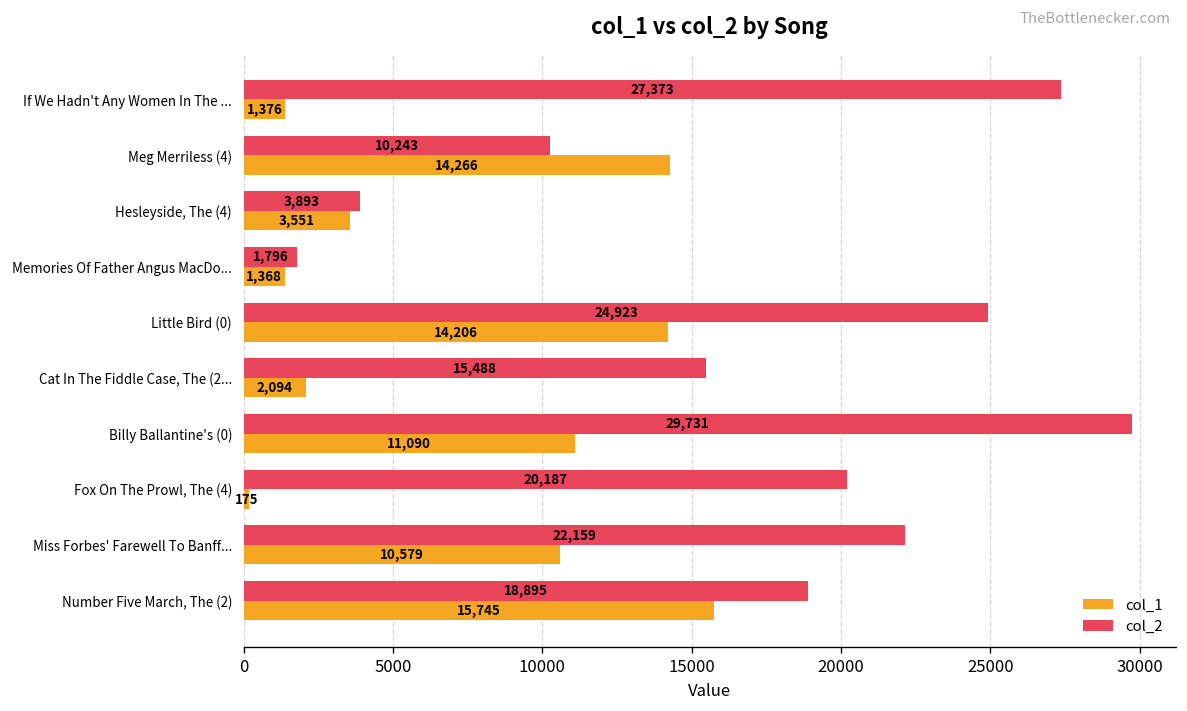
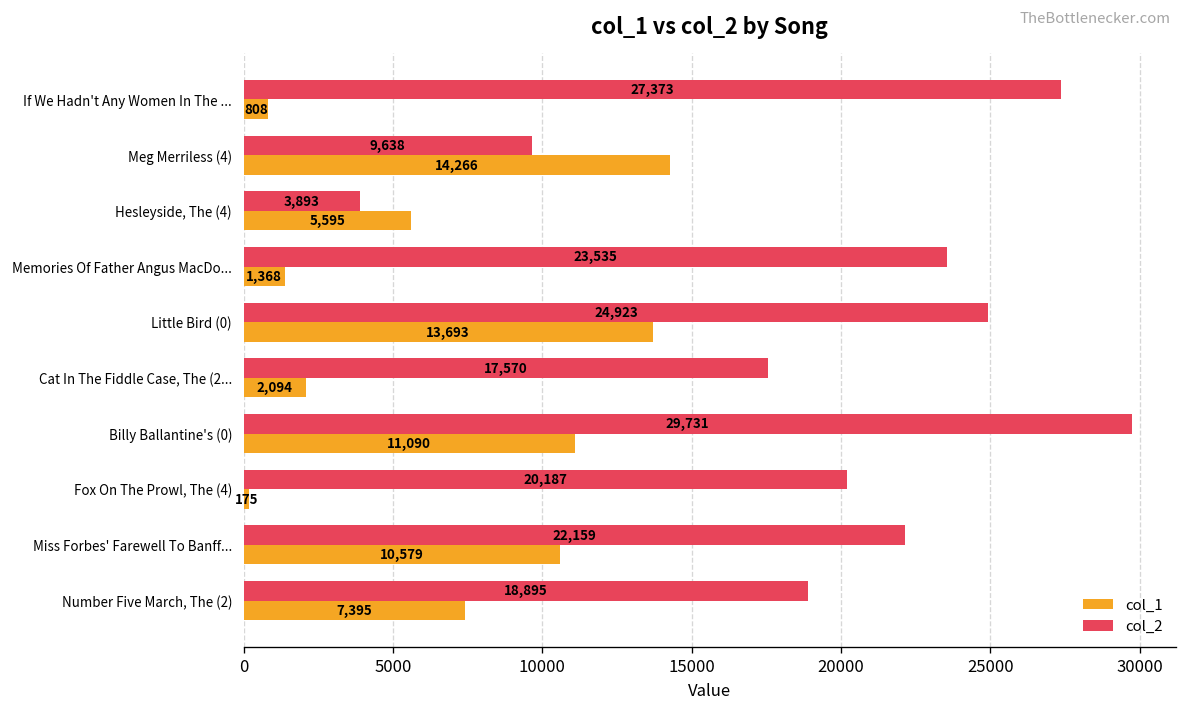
col_1, If We Hadn't Any Women In The ...: 1,376 -> 808
col_2, Meg Merriless (4): 10,243 -> 9,638
col_1, Hesleyside, The (4): 3,551 -> 5,595
col_2, Memories Of Father Angus MacDo...: 1,796 -> 23,535
col_1, Little Bird (0): 14,206 -> 13,693
col_2, Cat In The Fiddle Case, The (2...: 15,488 -> 17,570
col_1, Number Five March, The (2): 15,745 -> 7,395
